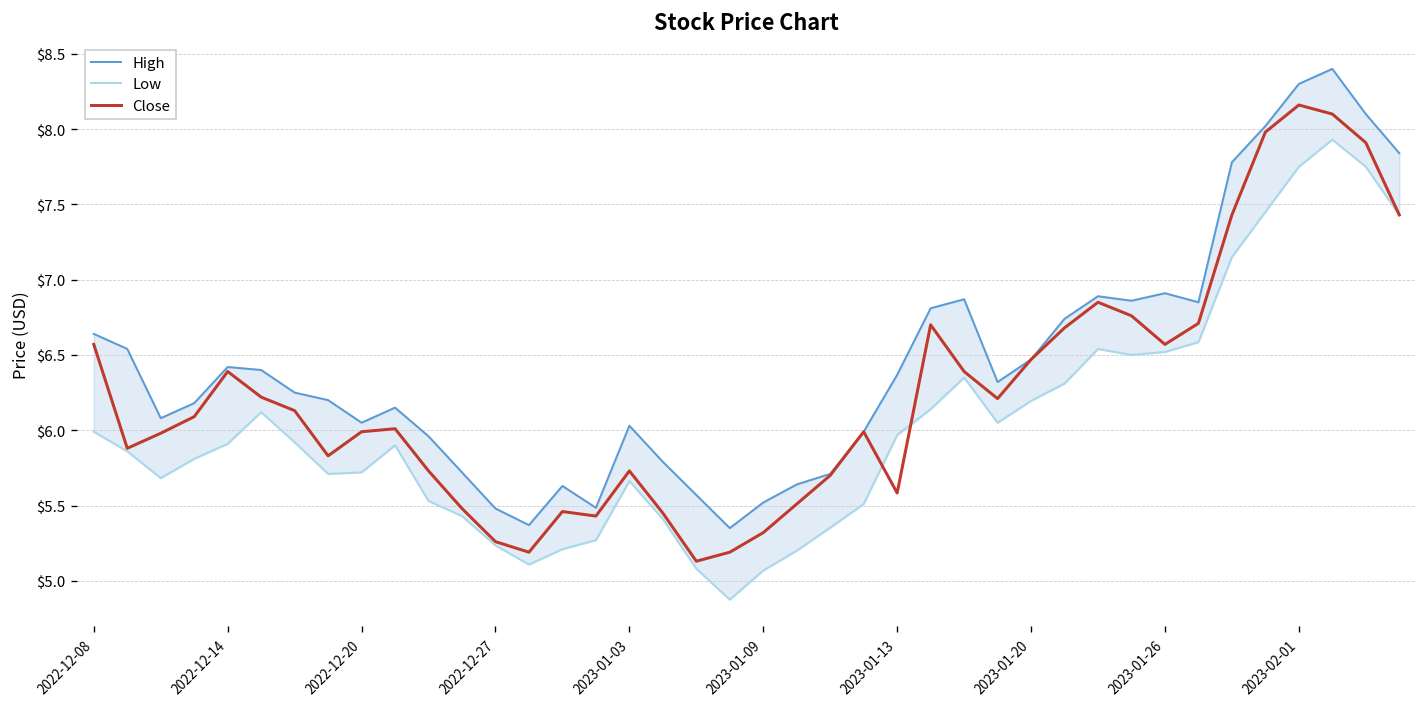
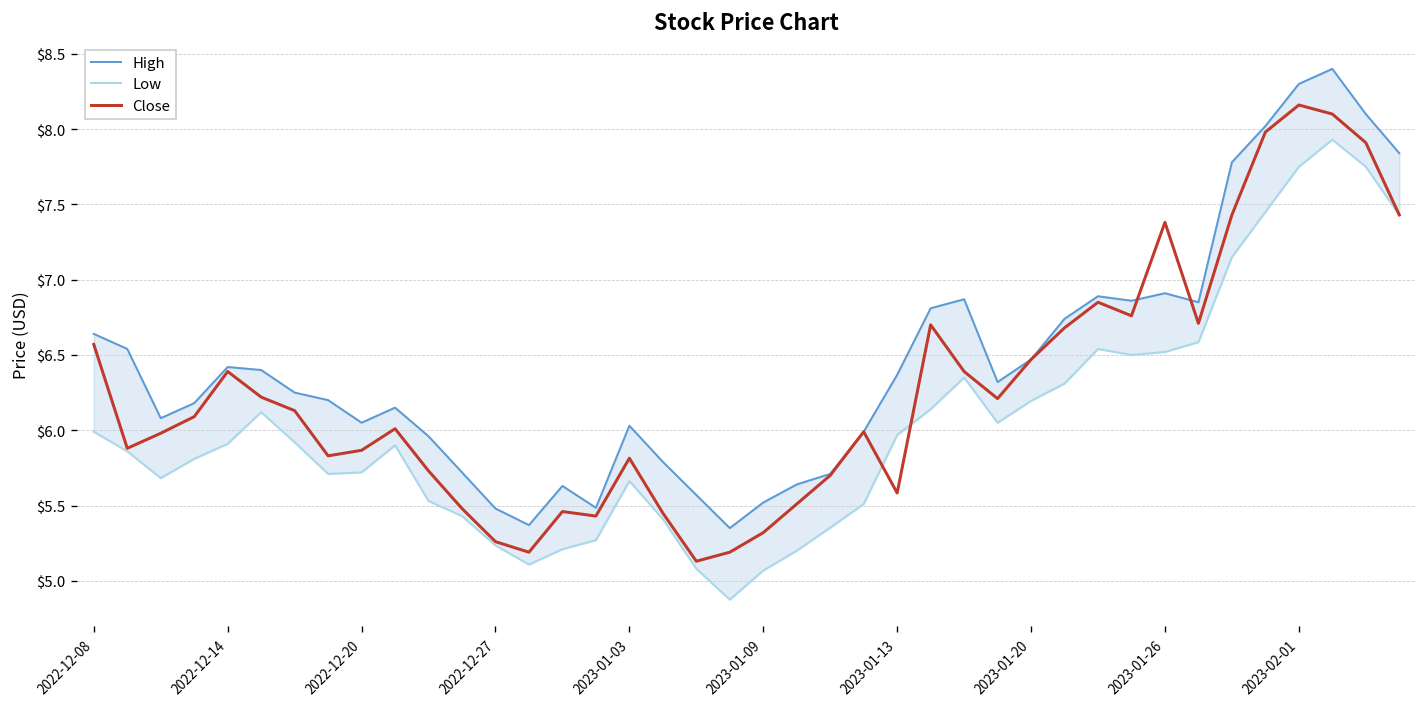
Close, 2022-12-20: $5.99 -> $5.87
Close, 2023-01-03: $5.73 -> $5.81
Close, 2023-01-26: $6.57 -> $7.38
